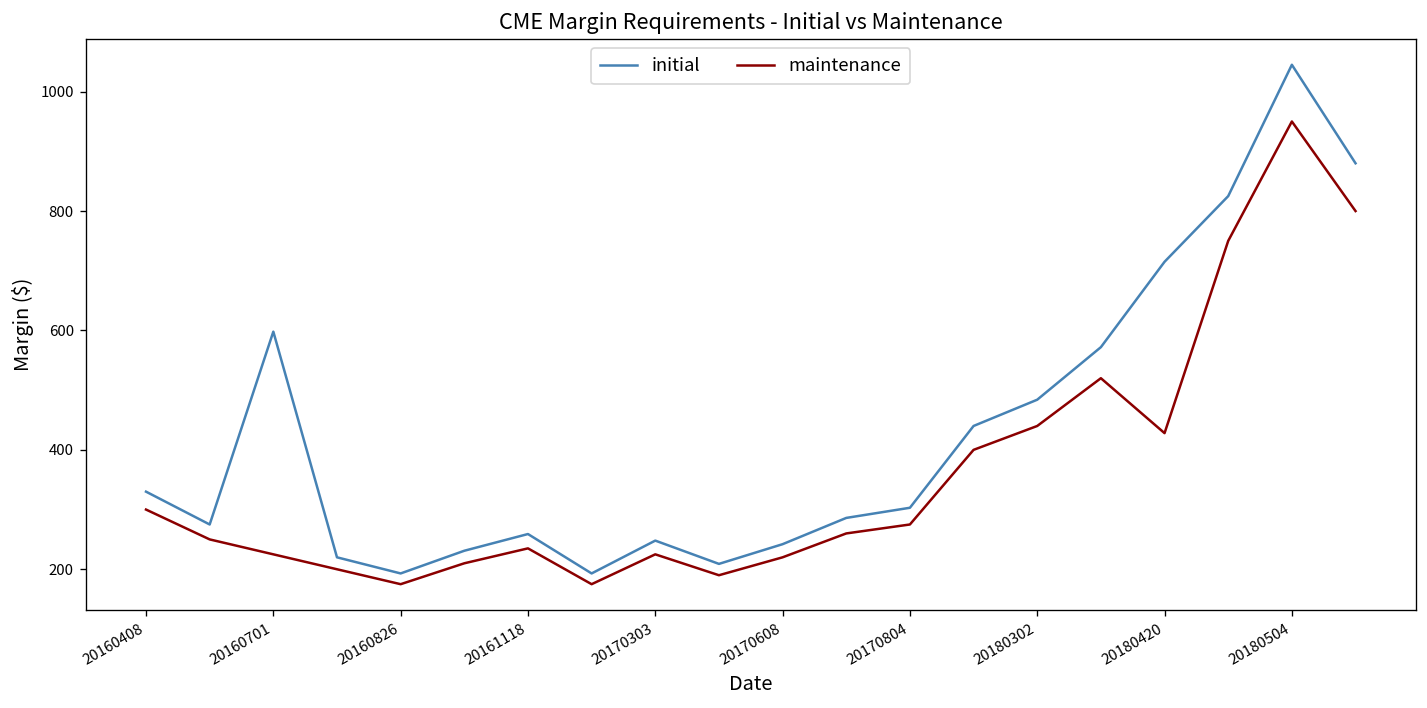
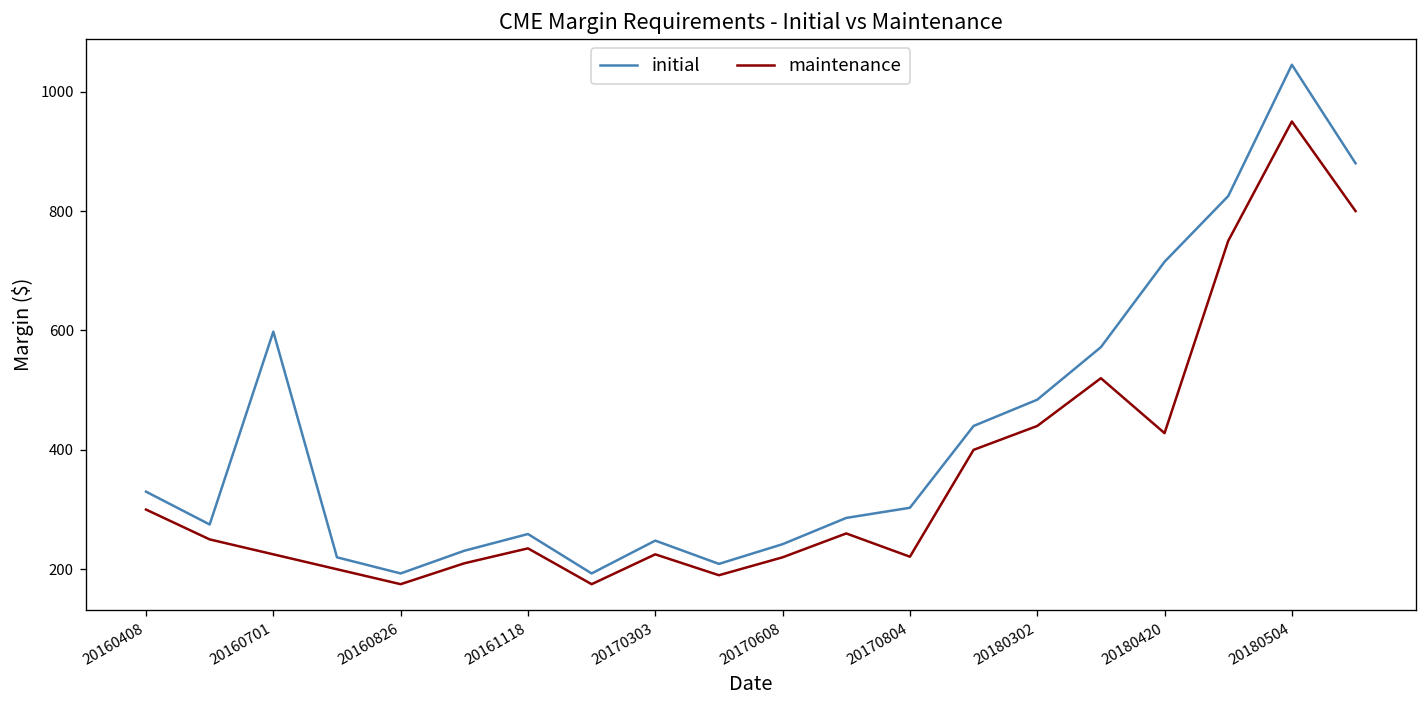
maintenance, 20170804: 280 -> 220
